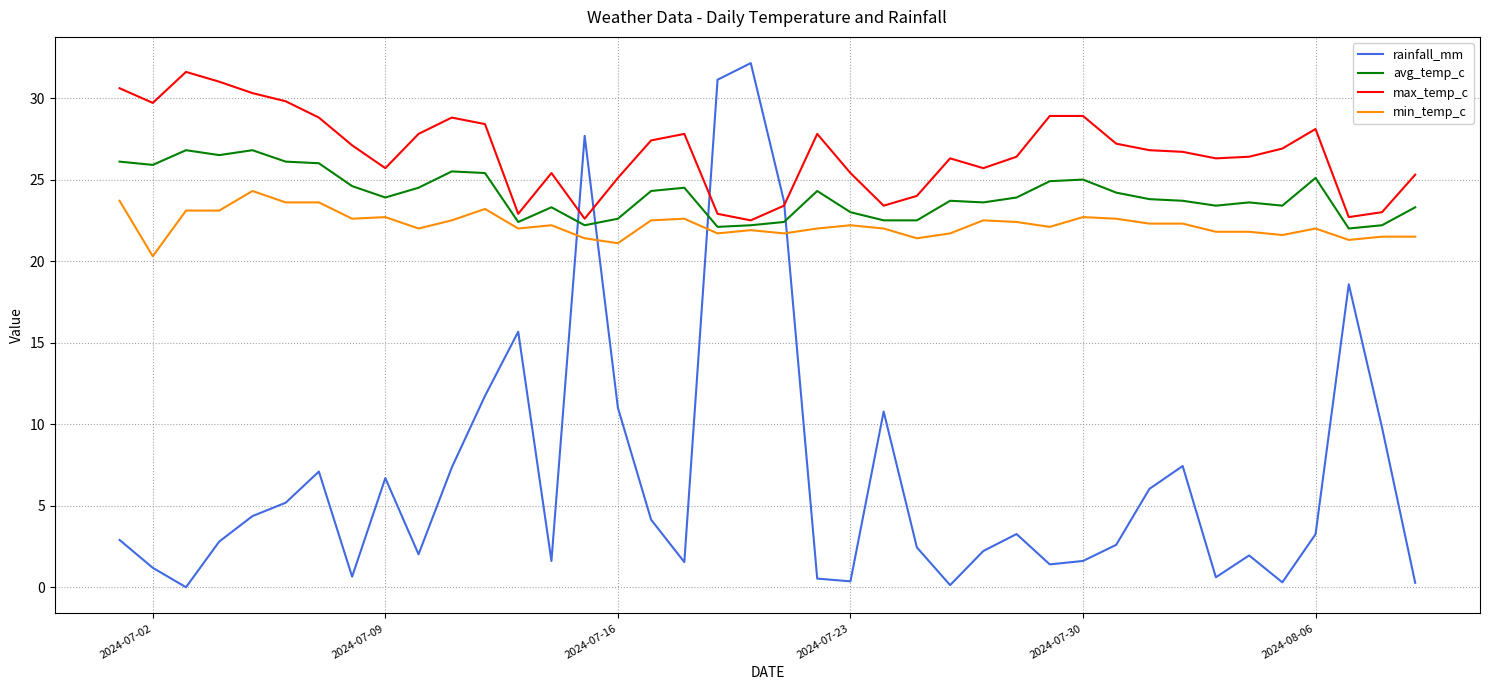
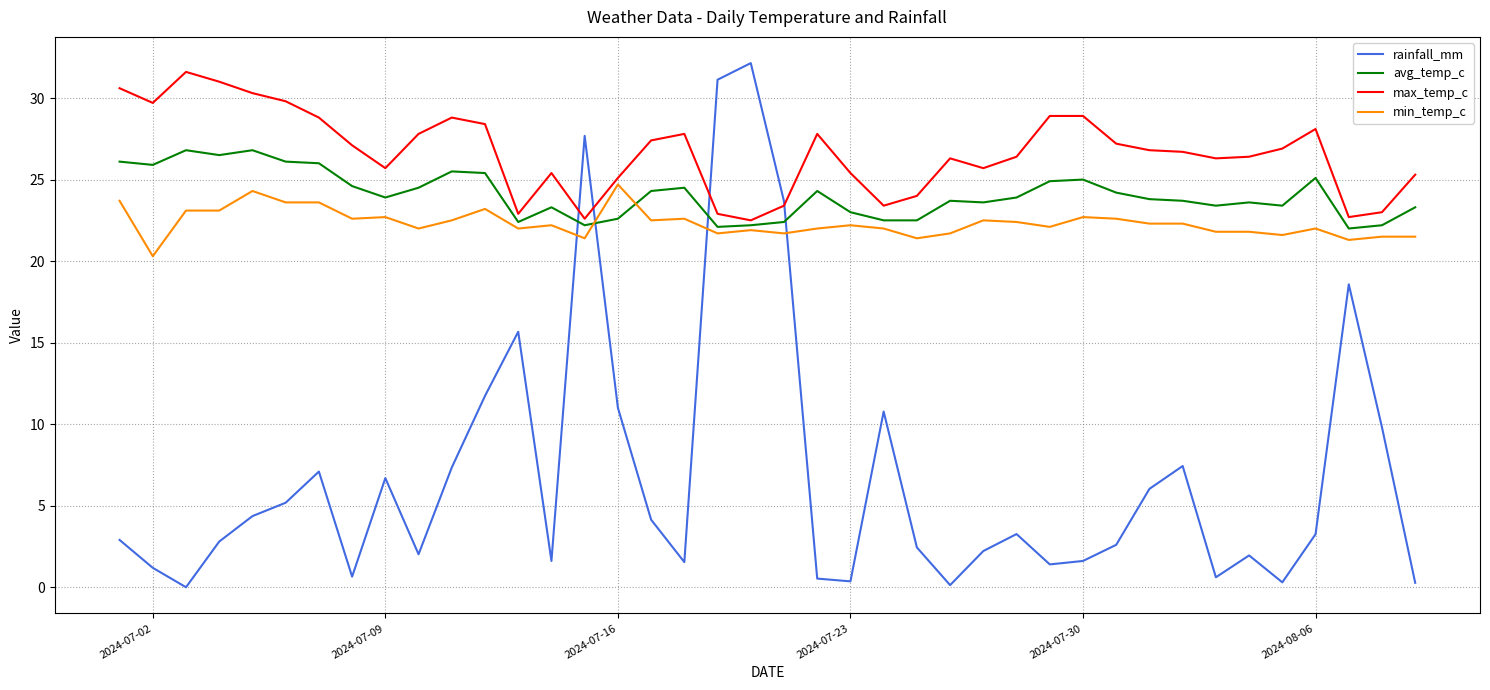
min_temp_c, 2024-07-16: 21.1 -> 24.7
